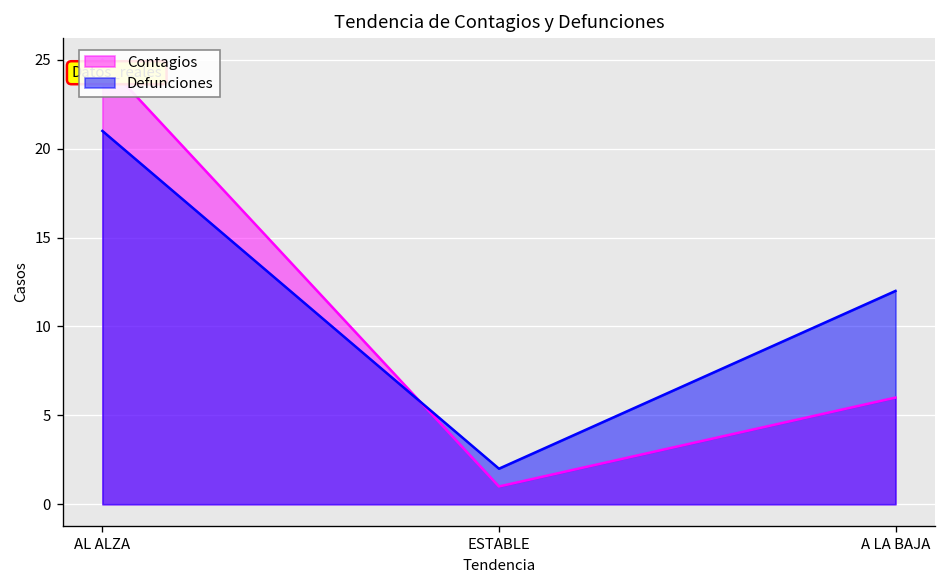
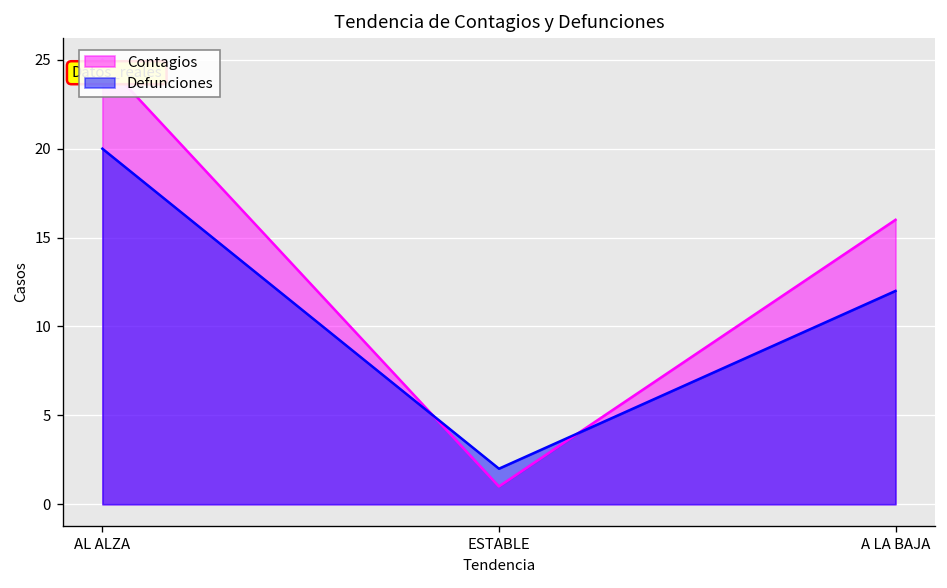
Defunciones, AL ALZA: 21 -> 20
Contagios, A LA BAJA: 6 -> 16
